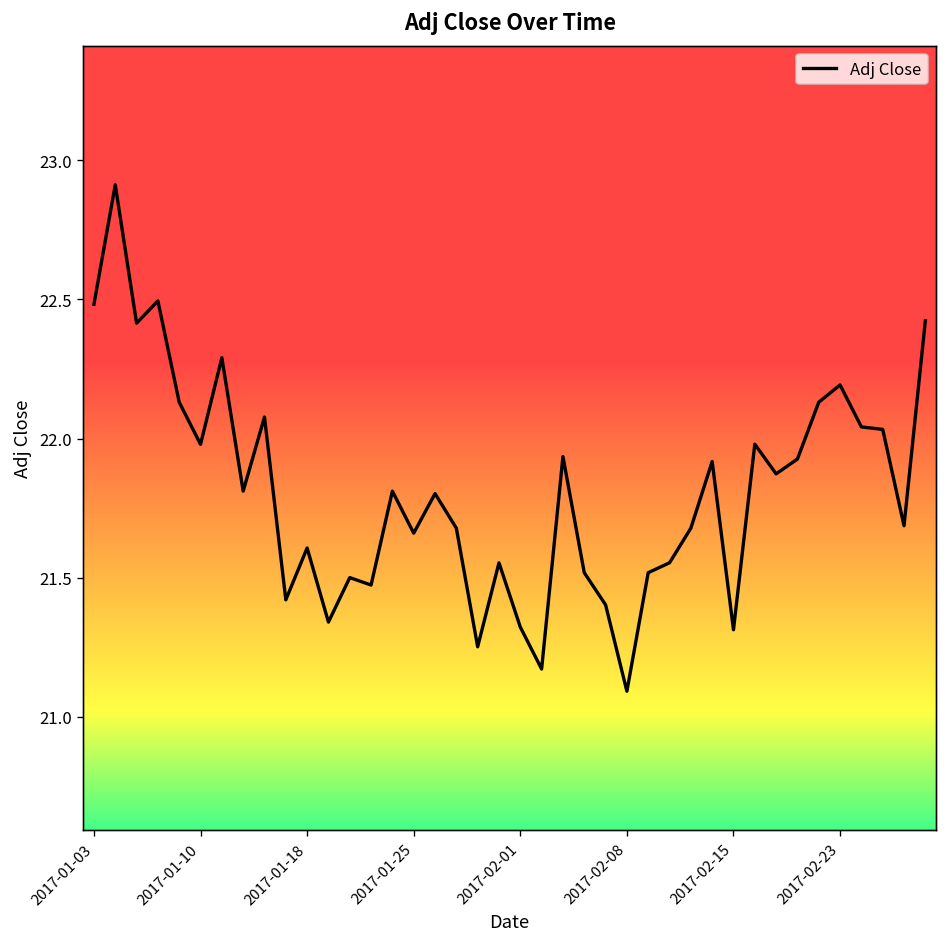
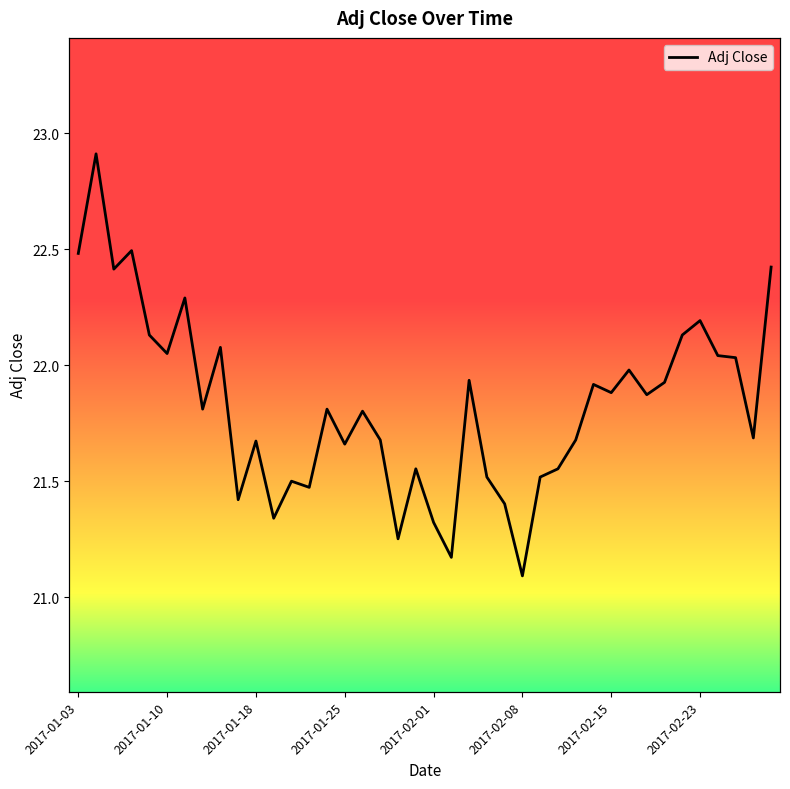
2017-01-10: 21.98 -> 22.05
2017-01-18: 21.61 -> 21.67
2017-02-15: 21.31 -> 21.88
